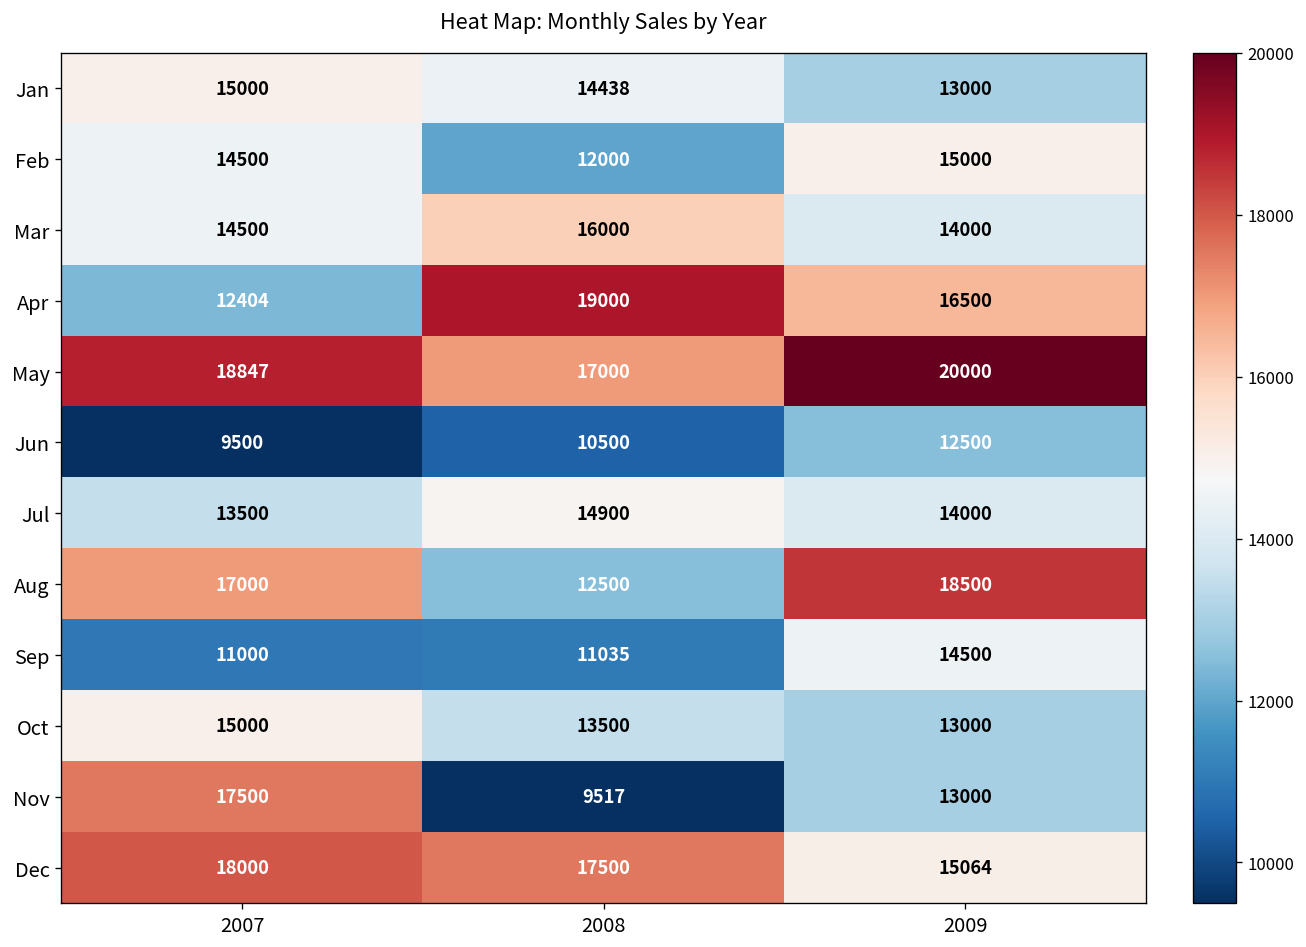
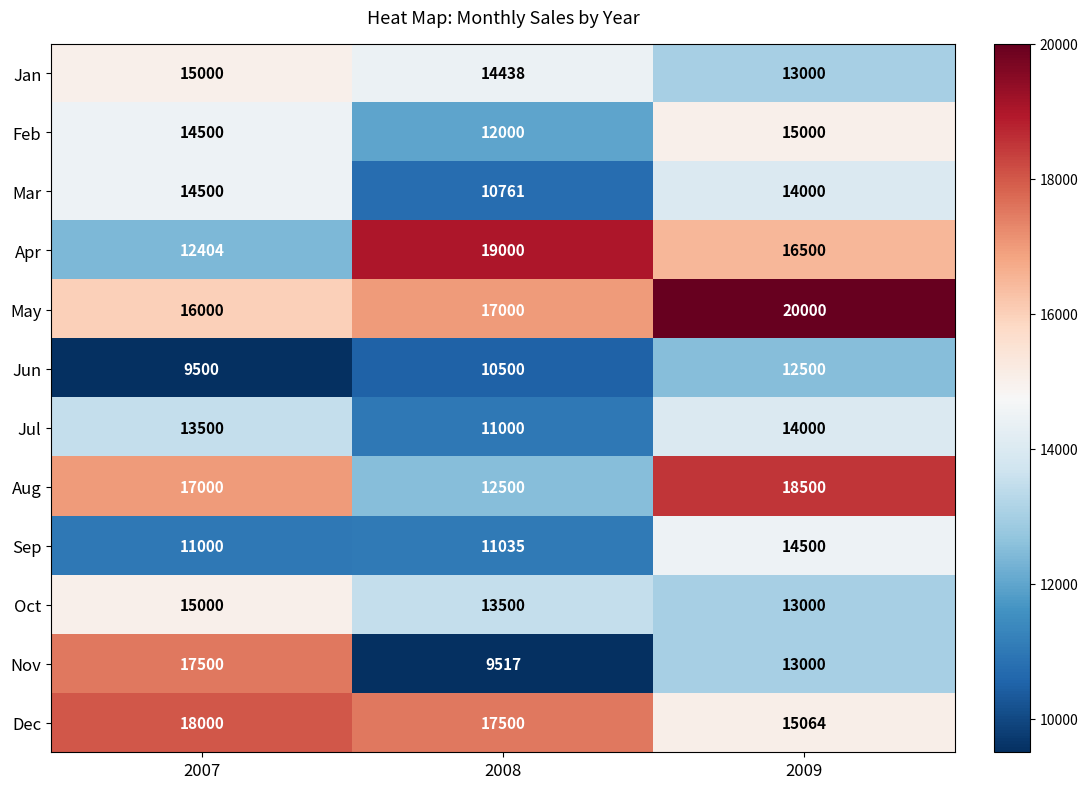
Mar, 2008: 16000 -> 10761
May, 2007: 18847 -> 16000
Jul, 2008: 14900 -> 11000
